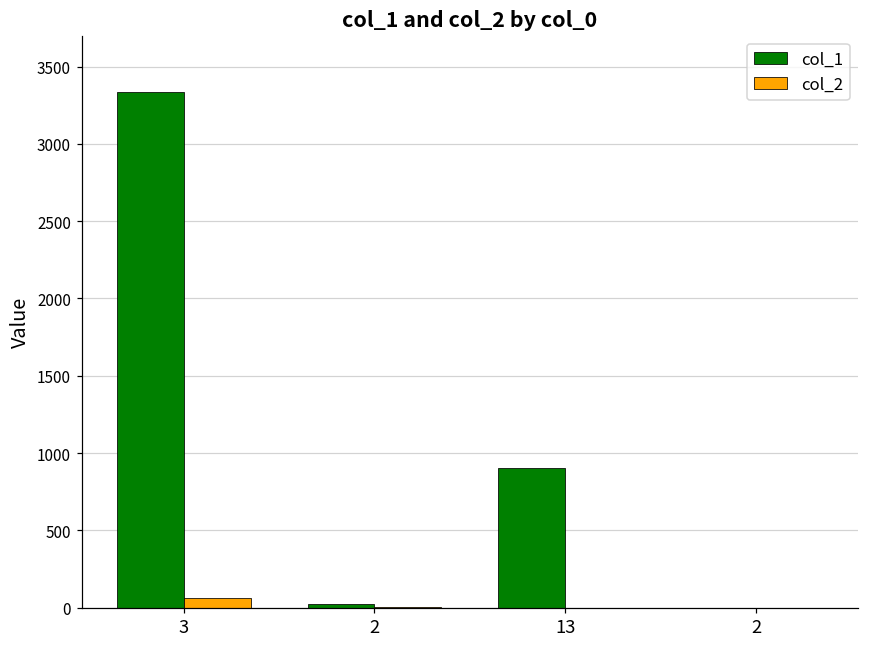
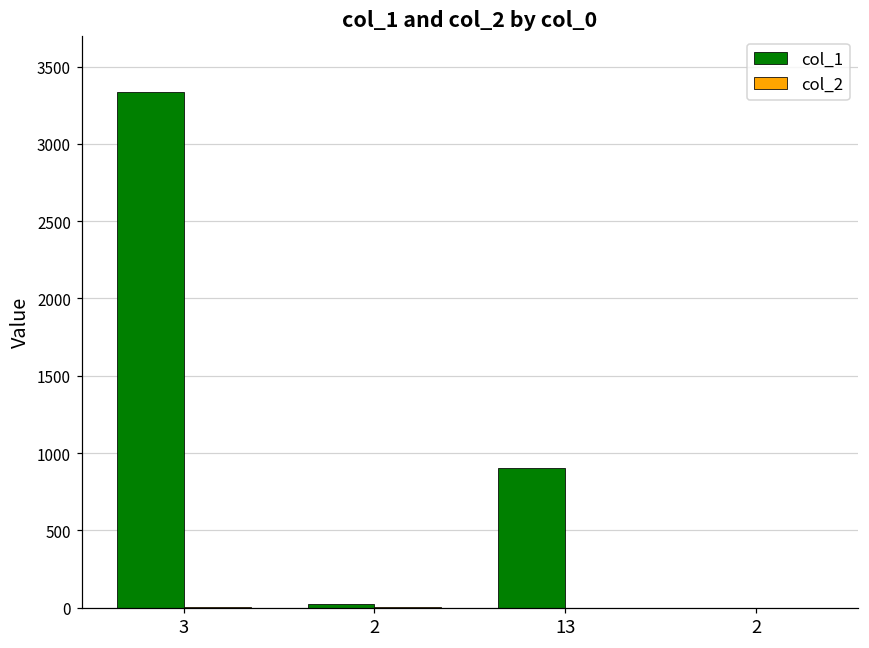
col_2, 3: 60 -> 0
